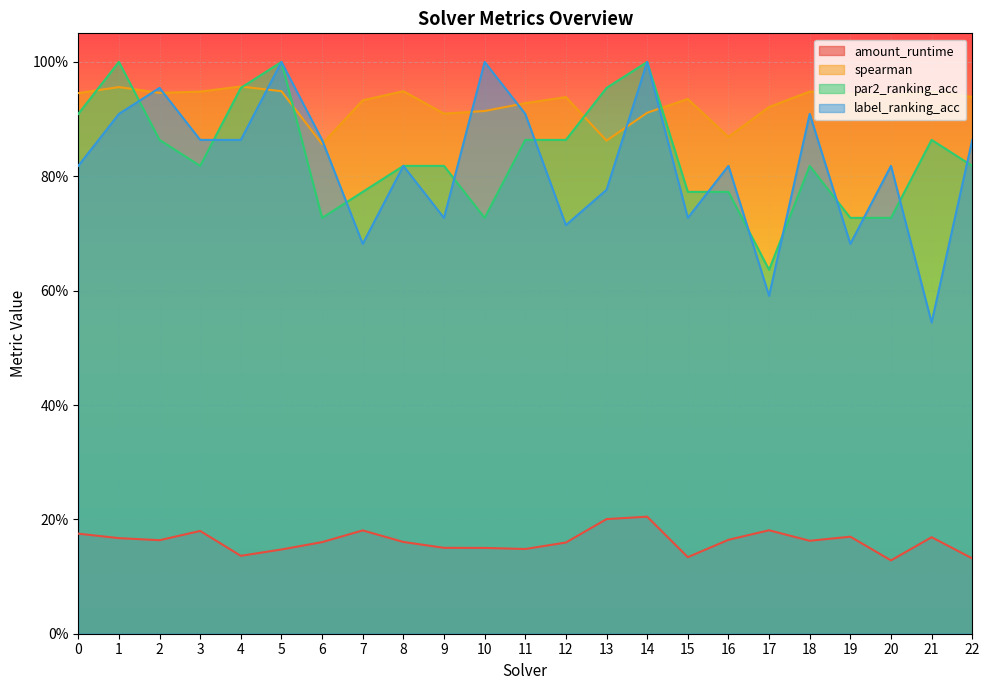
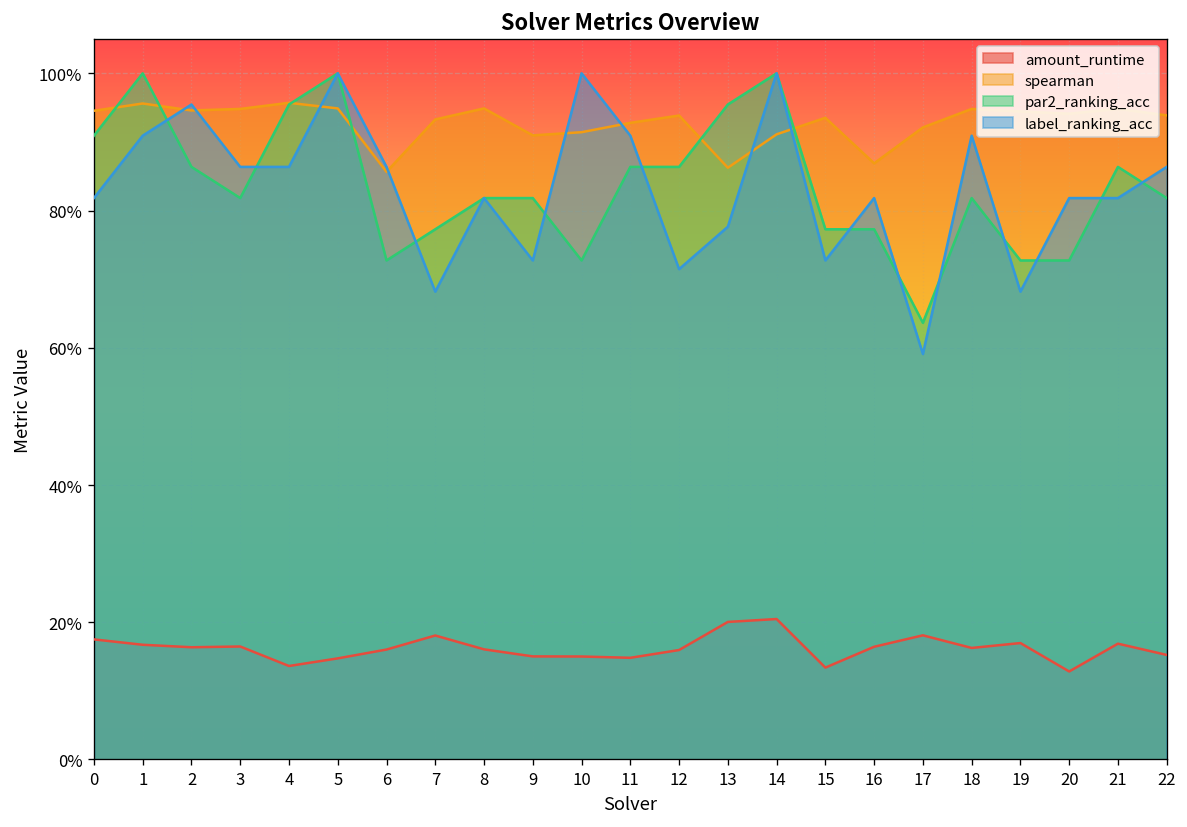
amount_runtime, 3: 18% -> 16%
label_ranking_acc, 21: 54% -> 82%
amount_runtime, 22: 13% -> 15%
